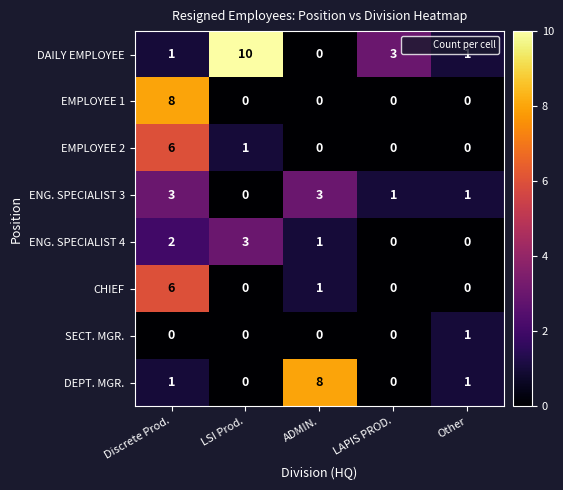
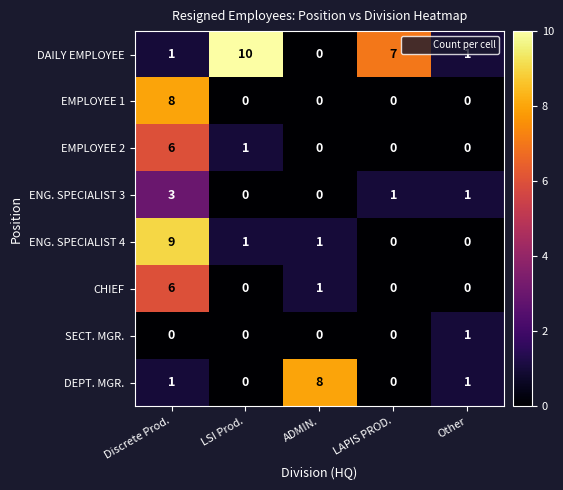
DAILY EMPLOYEE, LAPIS PROD.: 3 -> 7
ENG. SPECIALIST 3, ADMIN.: 3 -> 0
ENG. SPECIALIST 4, Discrete Prod.: 2 -> 9
ENG. SPECIALIST 4, LSI Prod.: 3 -> 1
